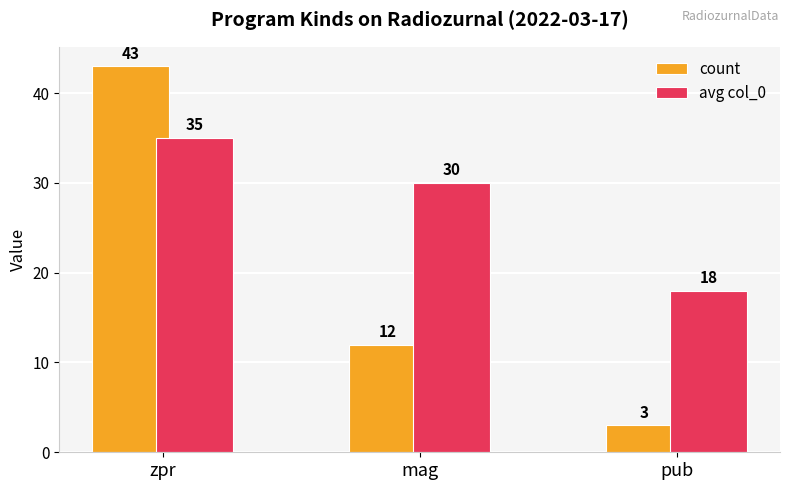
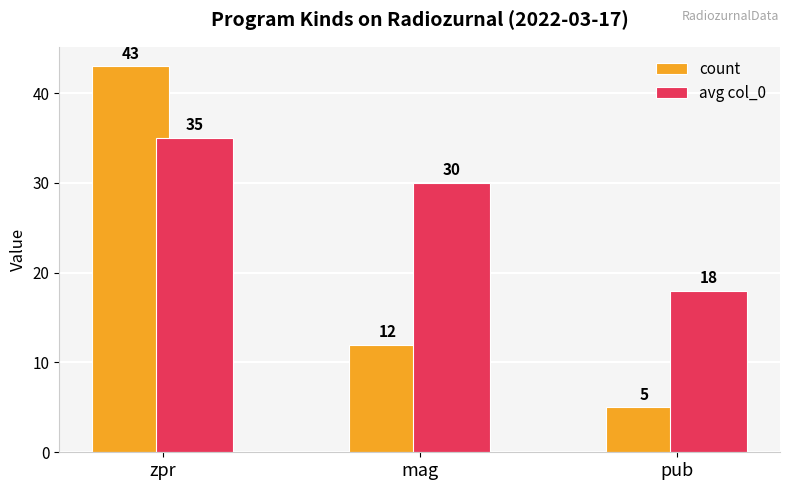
count, pub: 3 -> 5
